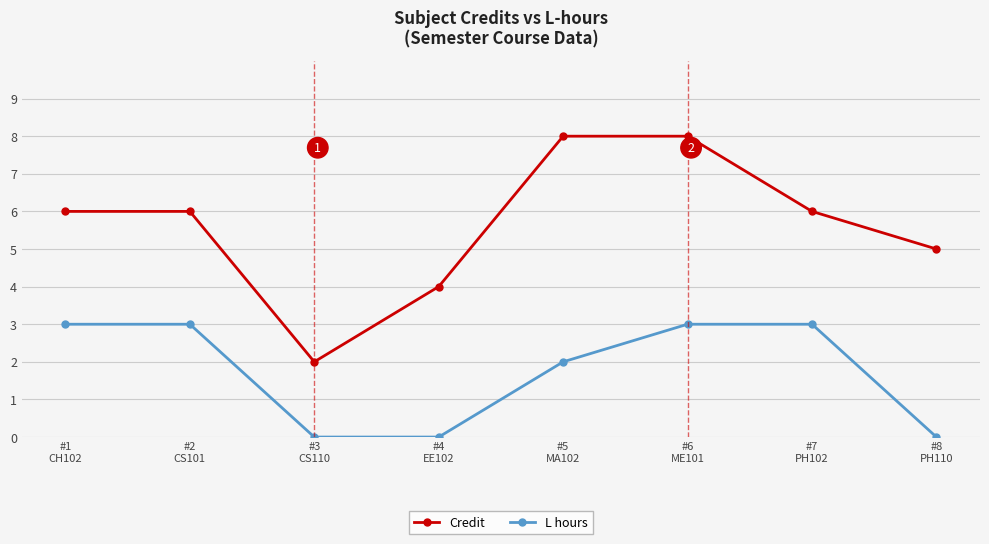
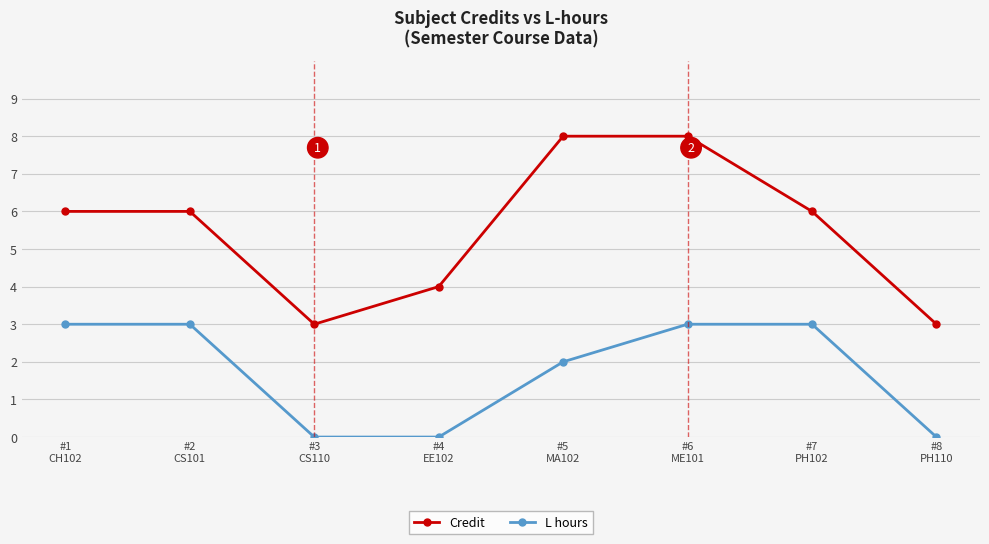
Credit, #3 CS110: 2 -> 3
Credit, #8 PH110: 5 -> 3
